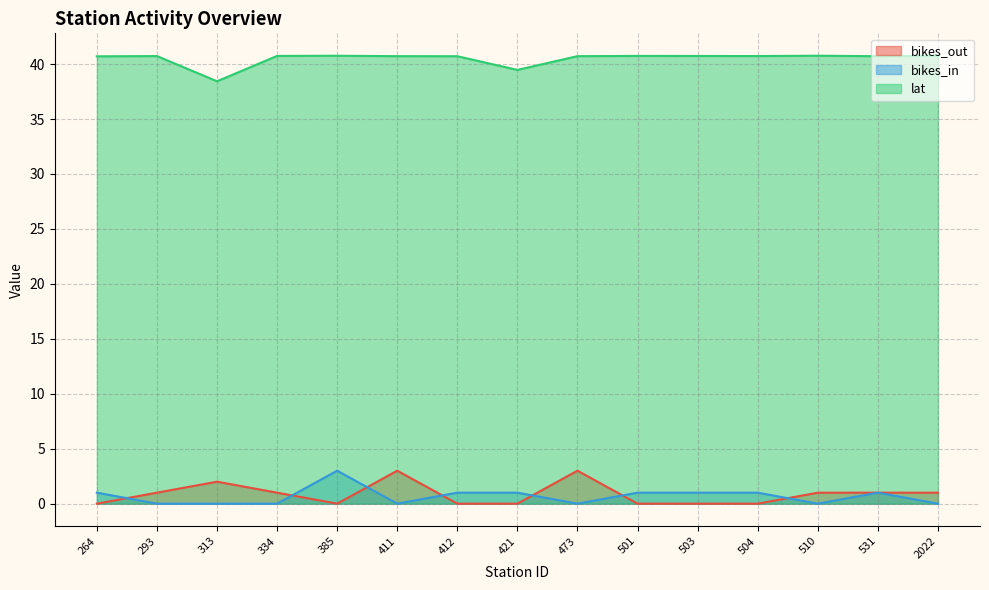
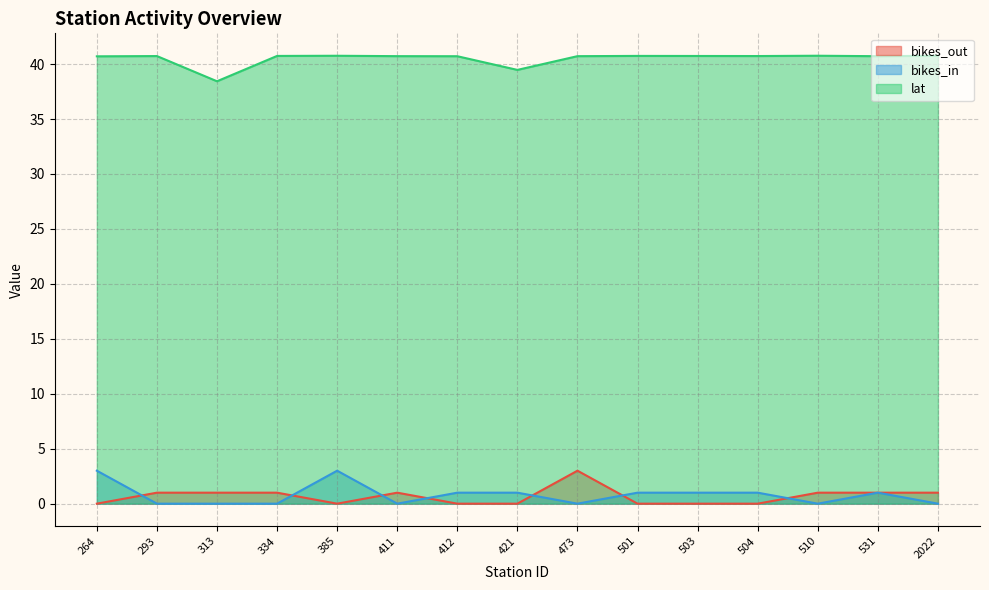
bikes_in, 264: 1 -> 3
bikes_out, 313: 2 -> 1
bikes_out, 411: 3 -> 1
